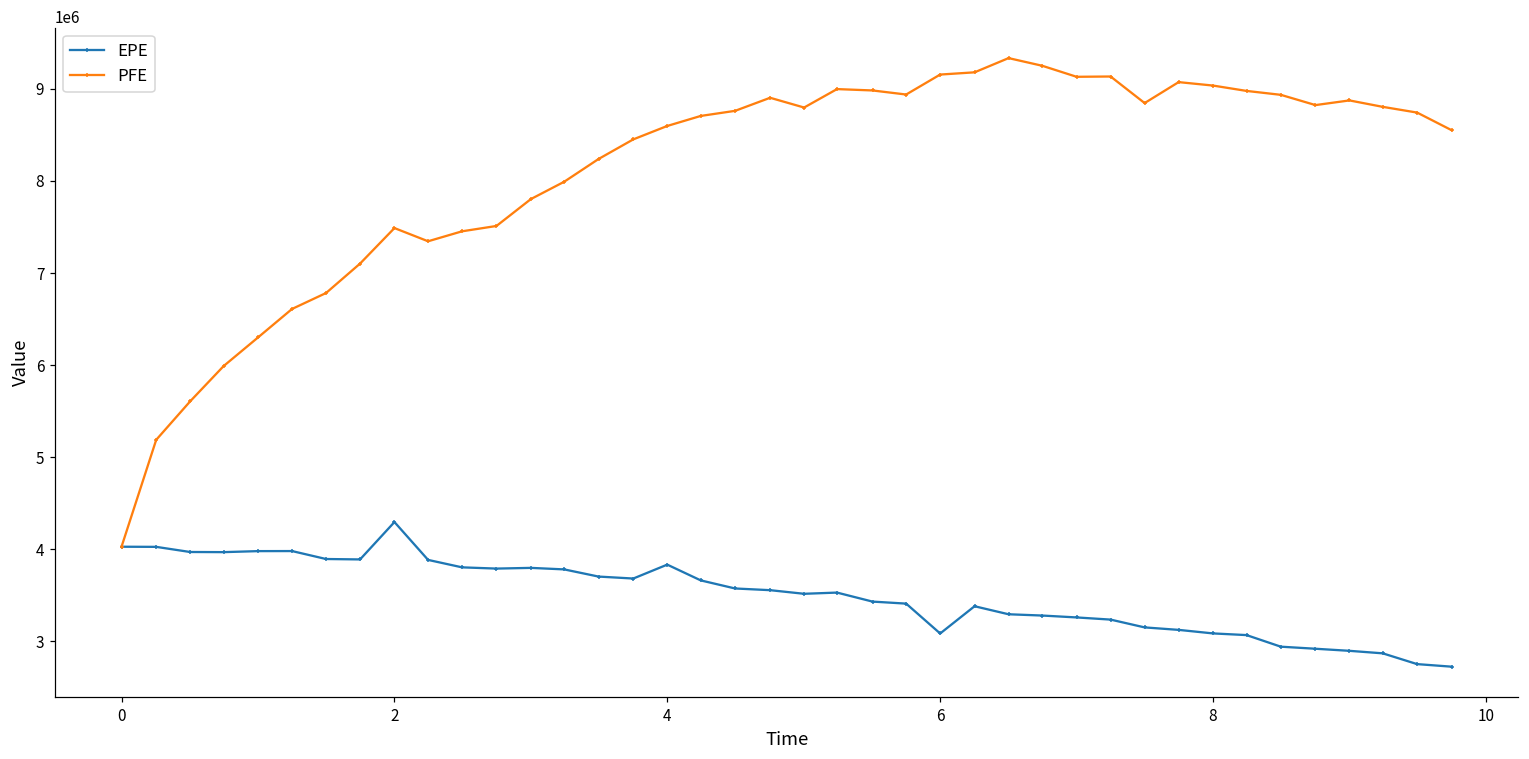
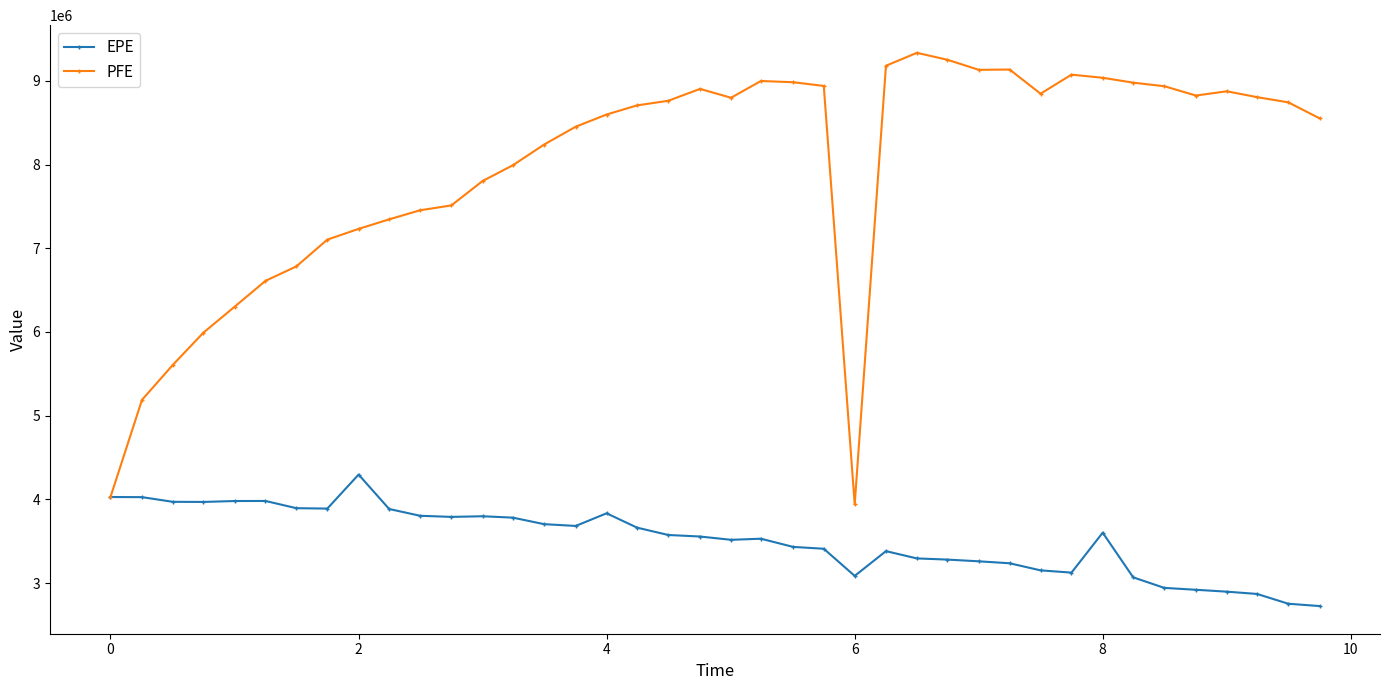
PFE, 2: 7500000 -> 7200000
PFE, 6: 9200000 -> 3900000
EPE, 8: 3100000 -> 3600000
